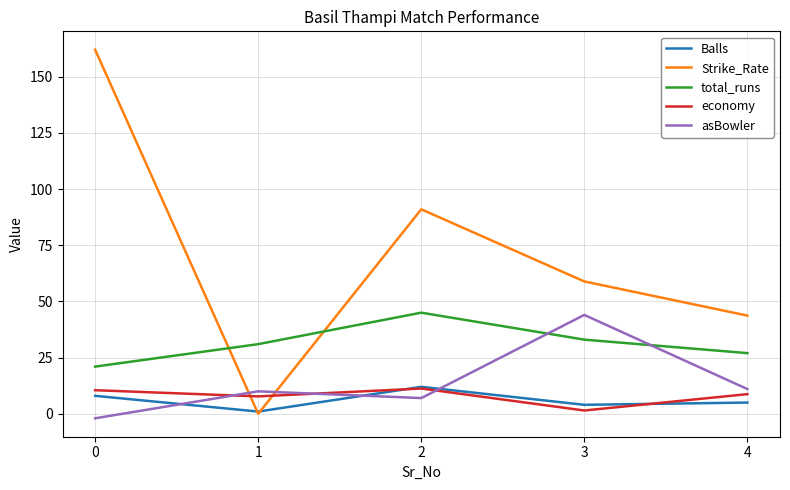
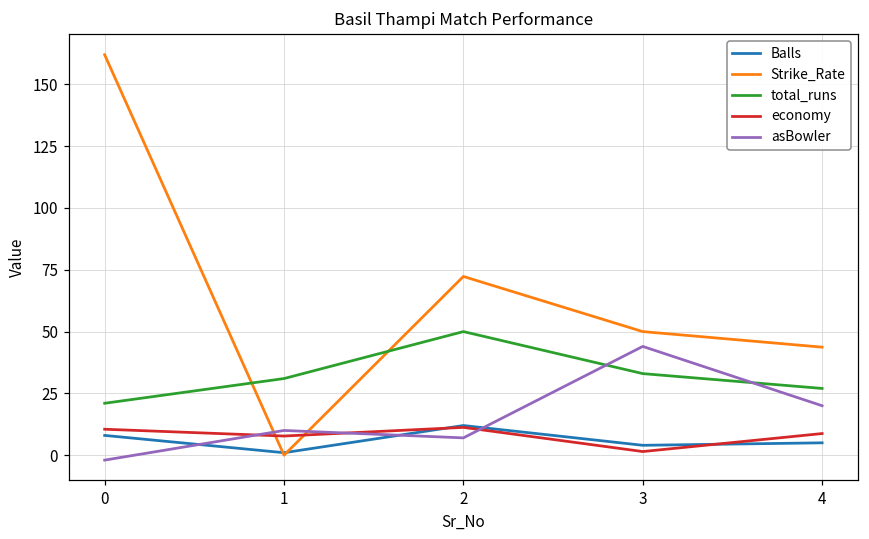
Strike_Rate, 2: 91 -> 72
total_runs, 2: 45 -> 50
Strike_Rate, 3: 59 -> 50
asBowler, 4: 11 -> 20
